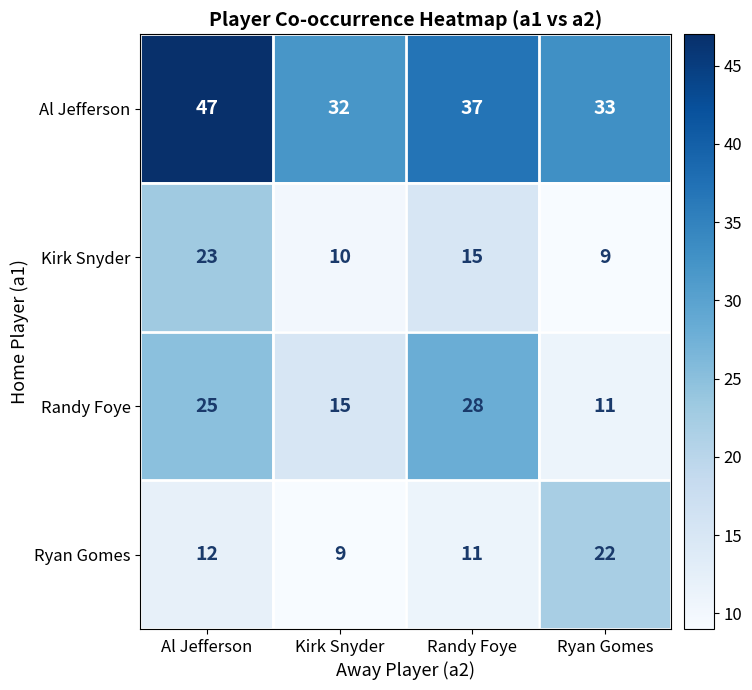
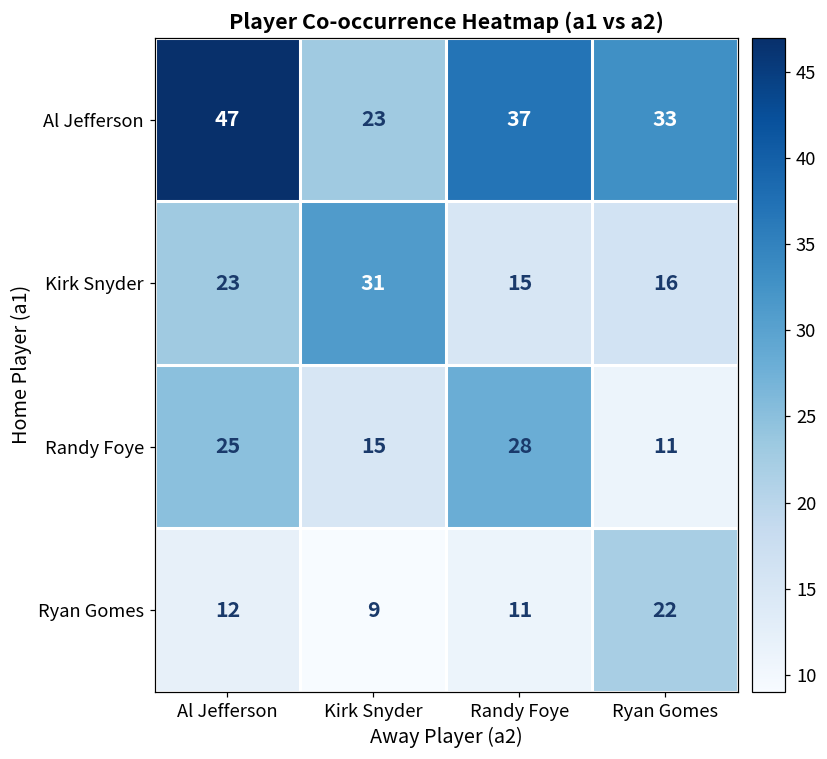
Al Jefferson, Kirk Snyder: 32 -> 23
Kirk Snyder, Kirk Snyder: 10 -> 31
Kirk Snyder, Ryan Gomes: 9 -> 16
